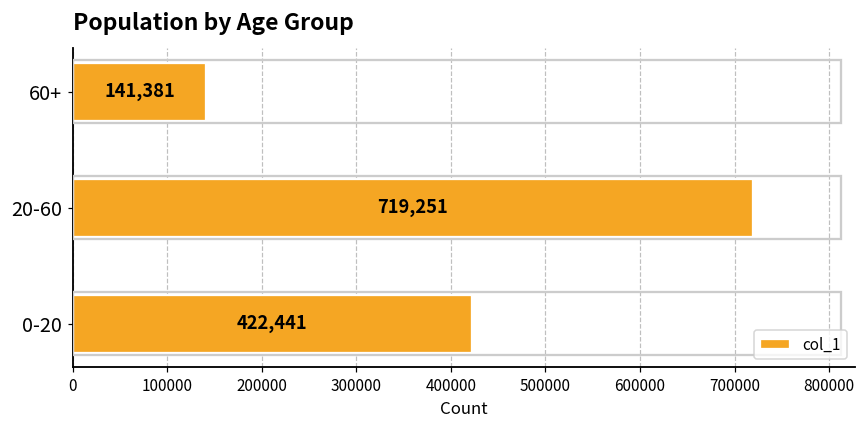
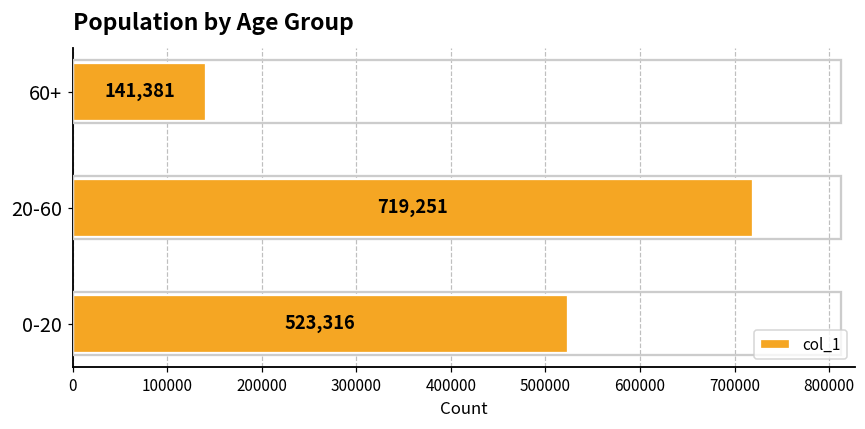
0-20: 422,441 -> 523,316
